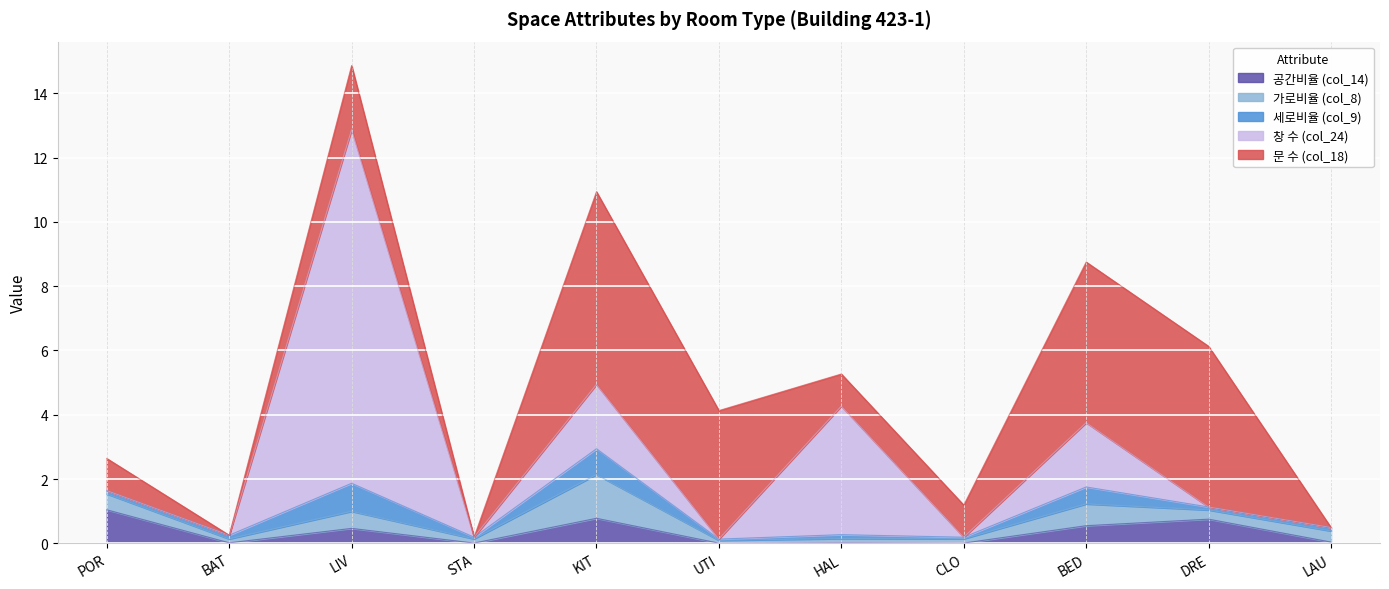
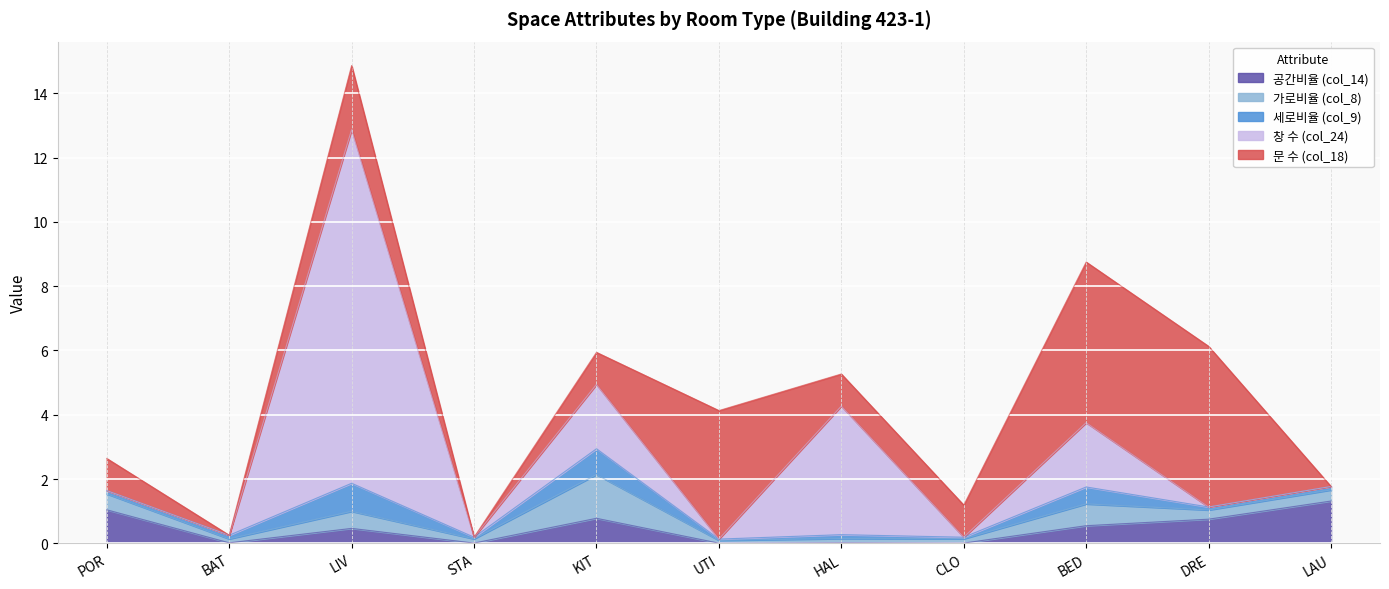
문 수 (col_18), KIT: 6 -> 1
공간비율 (col_14), LAU: 0.0 -> 1.3
